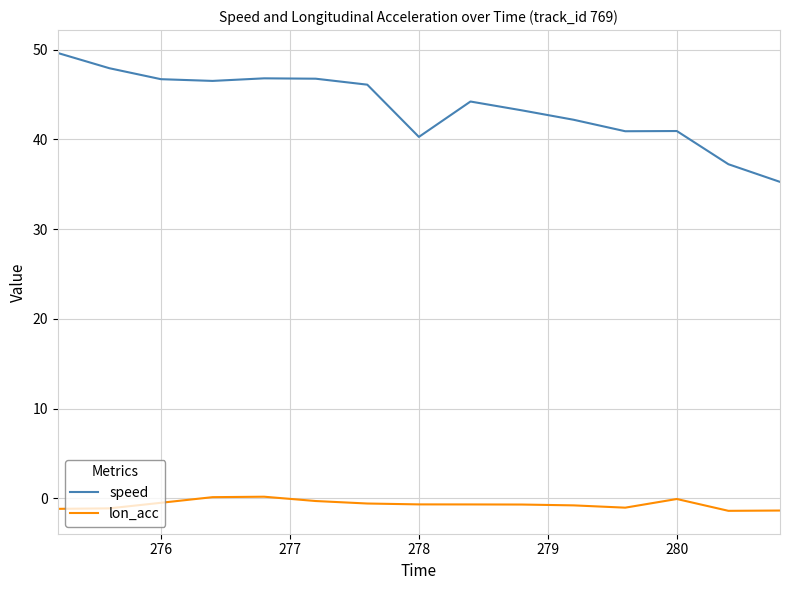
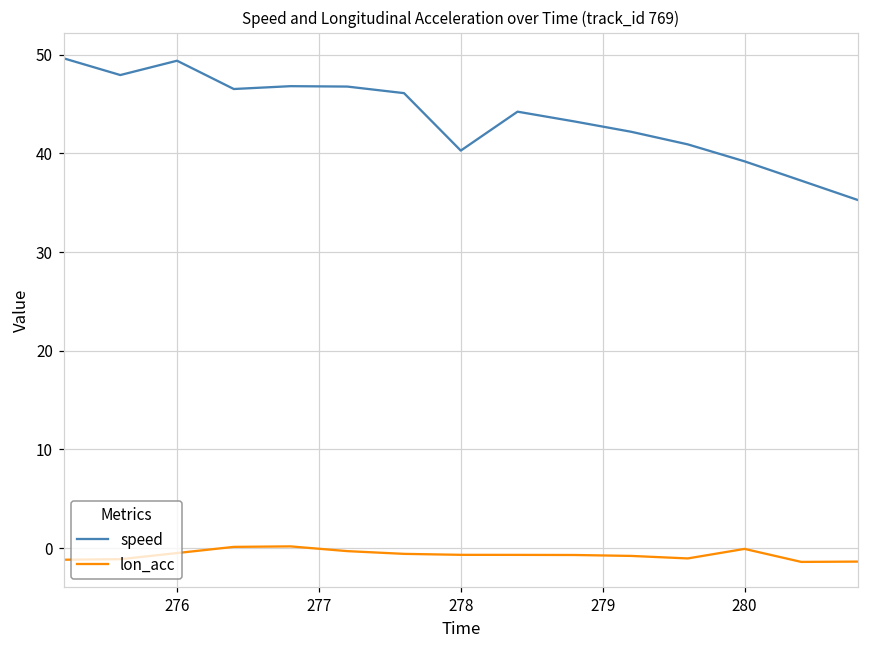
speed, 276: 47 -> 49
speed, 280: 41 -> 39
